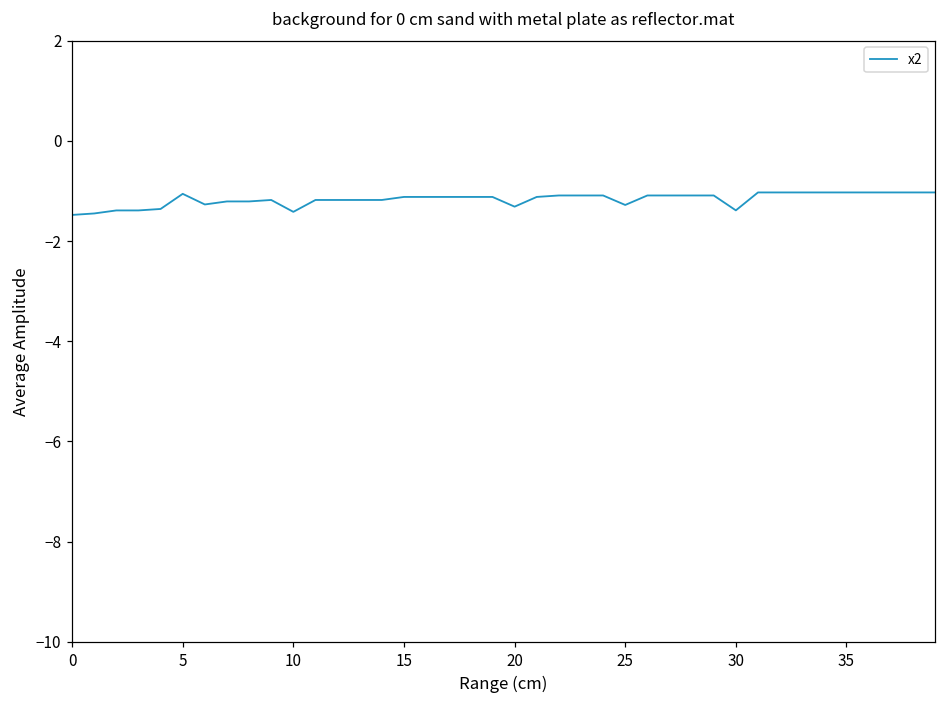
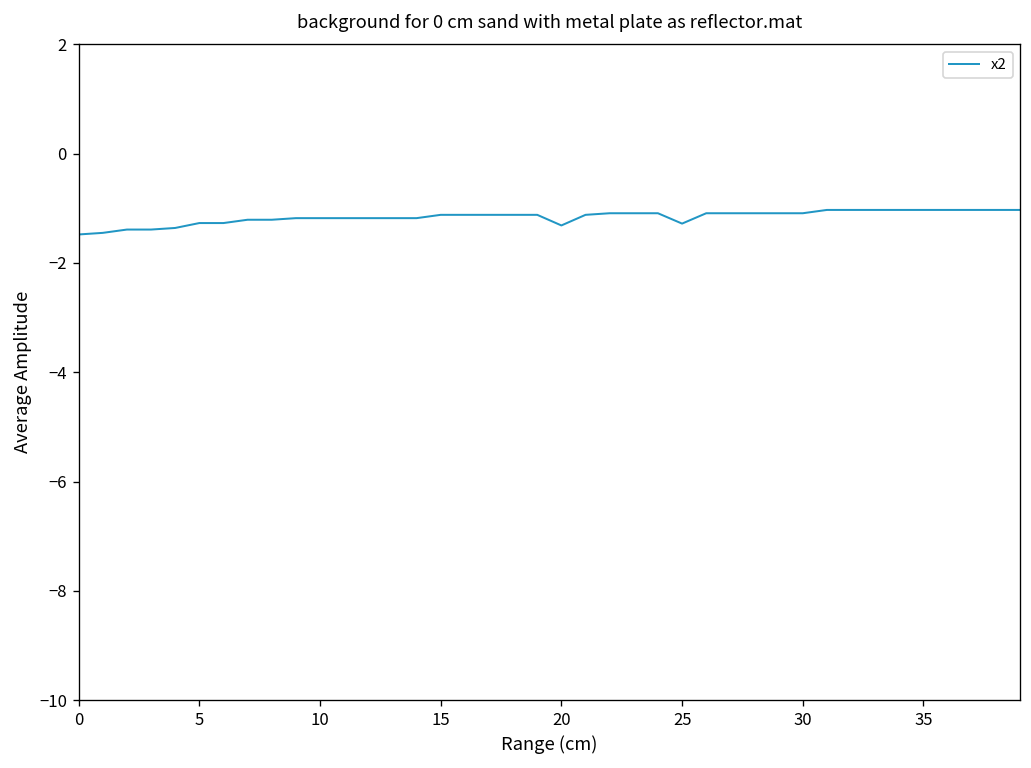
5: -1.1 -> -1.3
10: -1.4 -> -1.2
30: -1.4 -> -1.1
